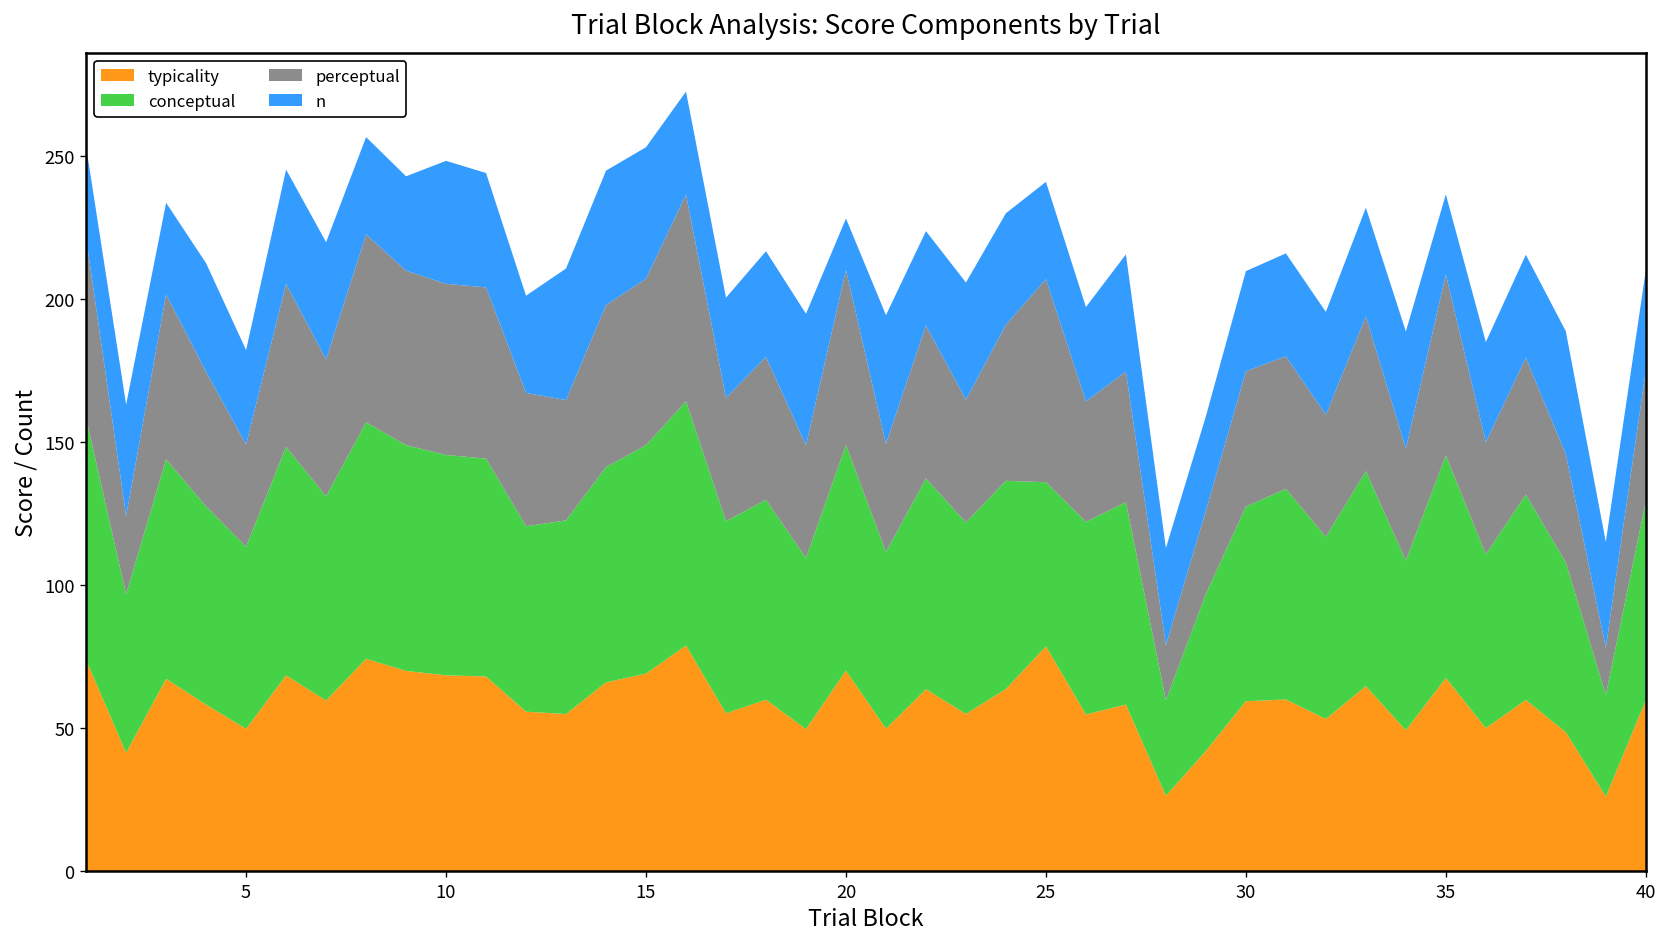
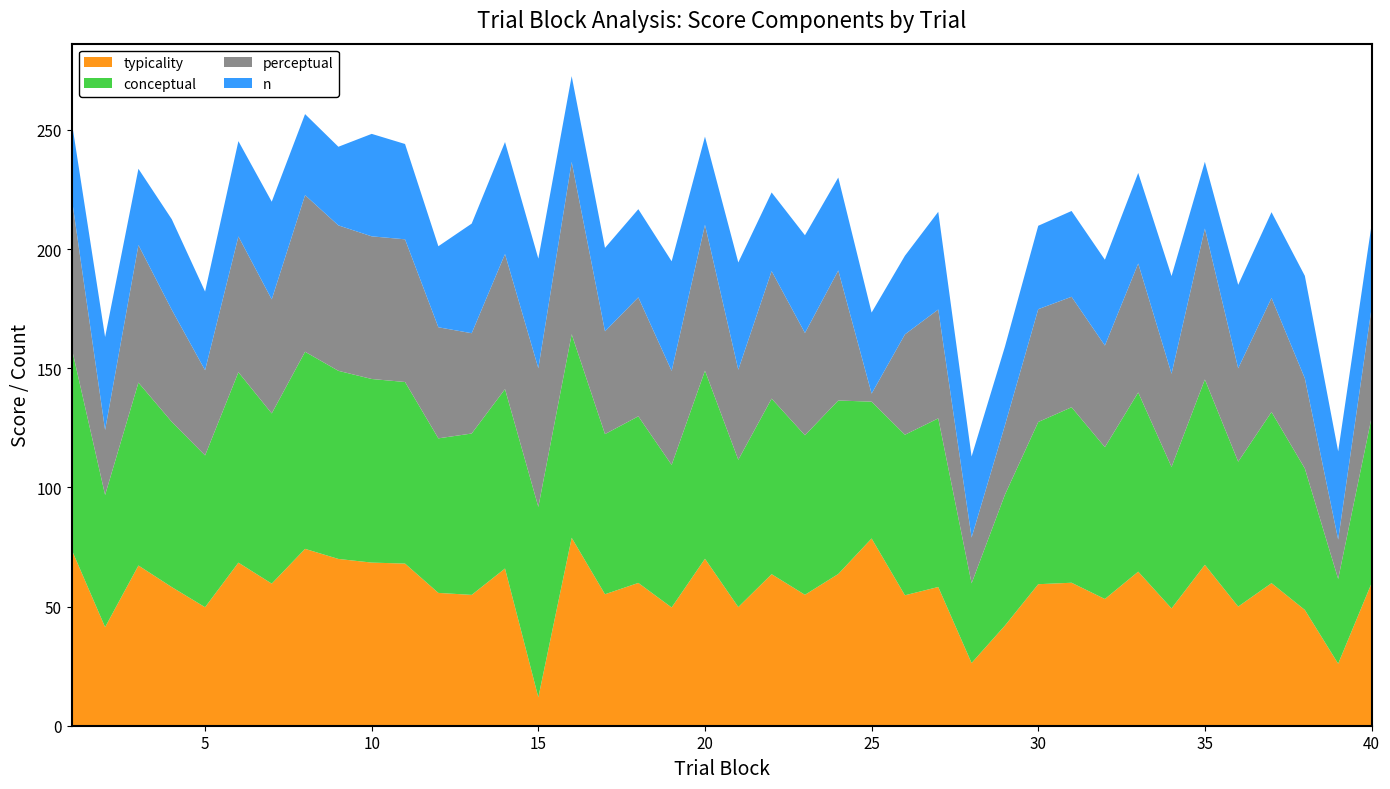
typicality, 15: 69 -> 12
n, 20: 18 -> 37
perceptual, 25: 71 -> 3
